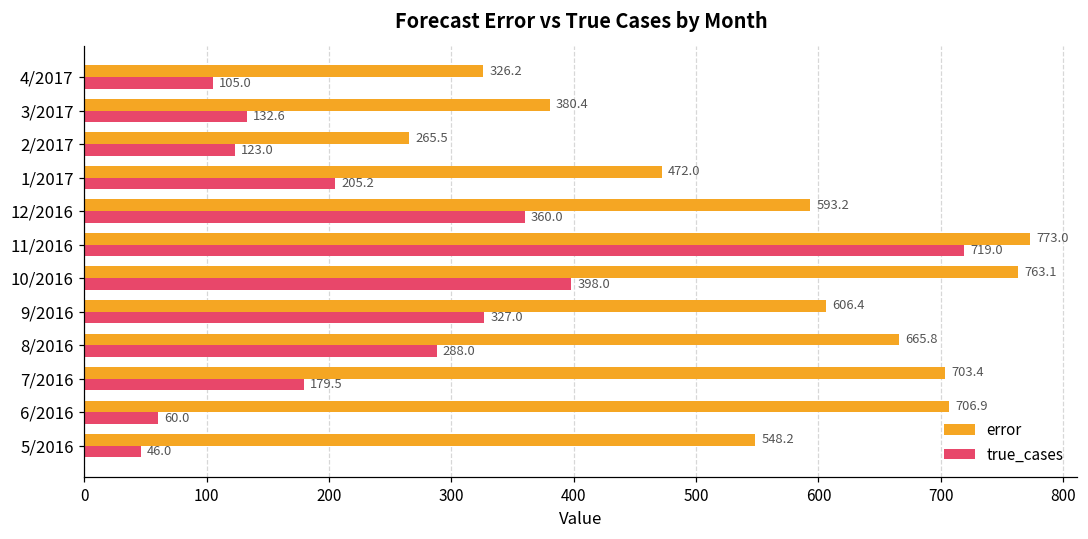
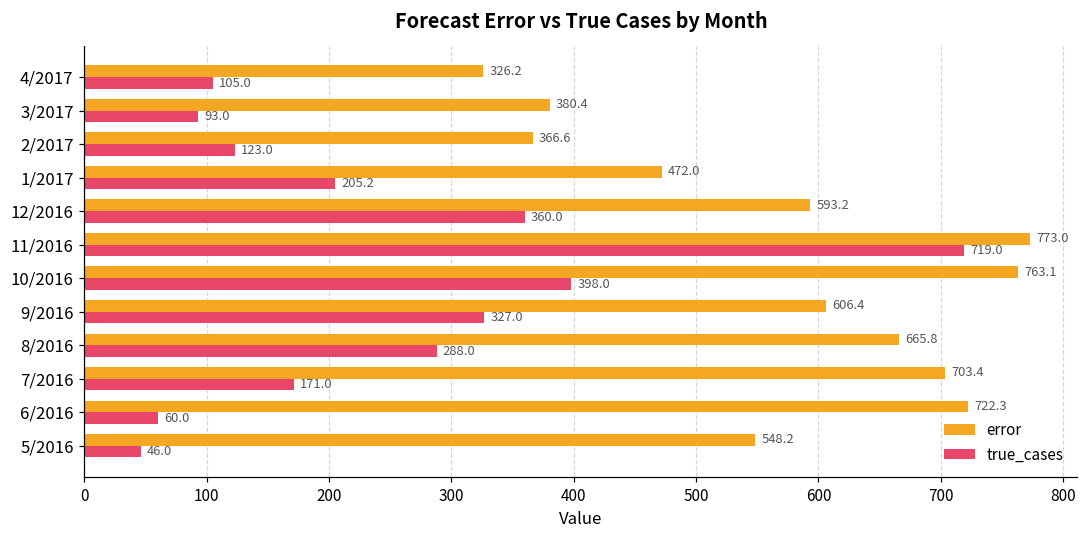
true_cases, 3/2017: 132.6 -> 93.0
error, 2/2017: 265.5 -> 366.6
true_cases, 7/2016: 179.5 -> 171.0
error, 6/2016: 706.9 -> 722.3
